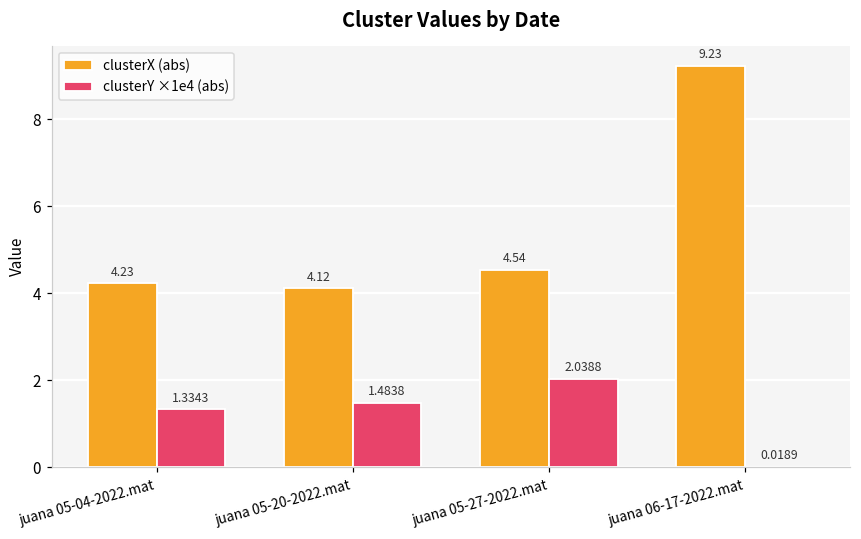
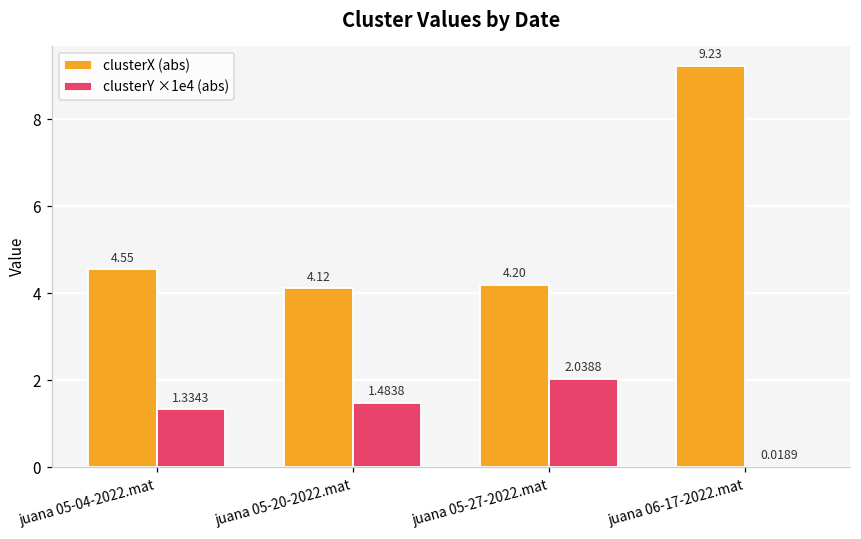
clusterX (abs), juana 05-04-2022.mat: 4.23 -> 4.55
clusterX (abs), juana 05-27-2022.mat: 4.54 -> 4.20
